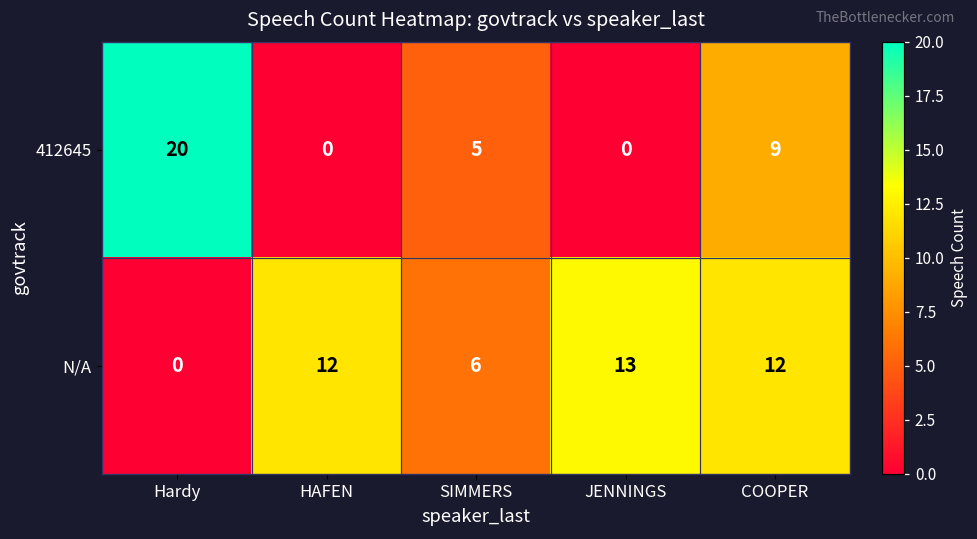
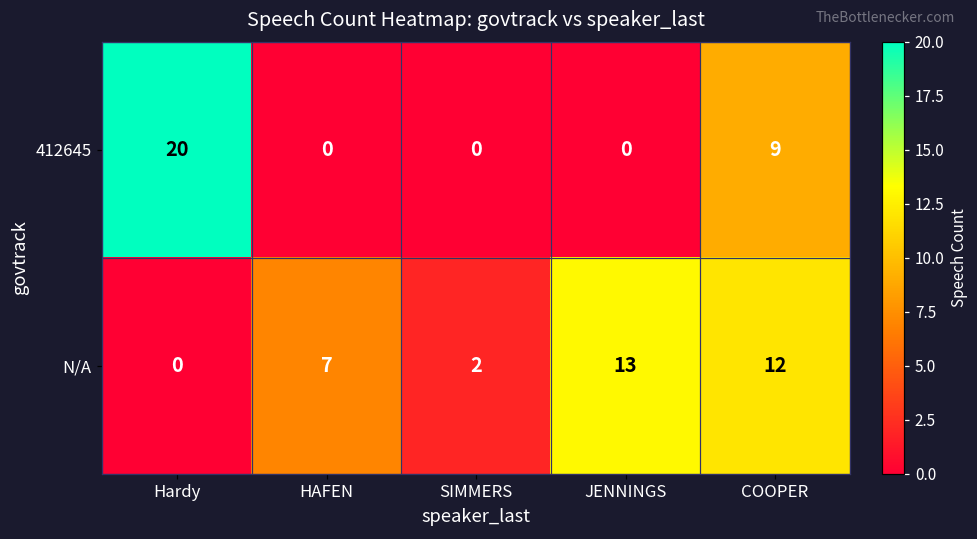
412645, SIMMERS: 5 -> 0
N/A, HAFEN: 12 -> 7
N/A, SIMMERS: 6 -> 2
